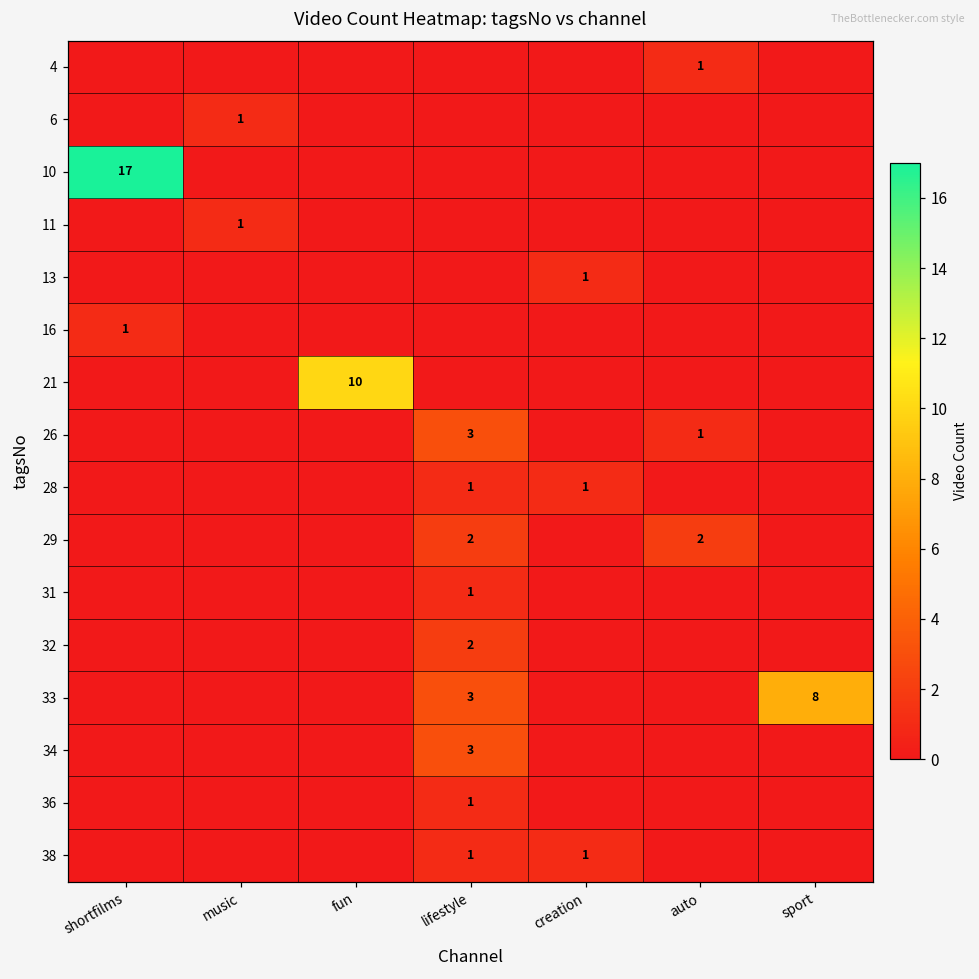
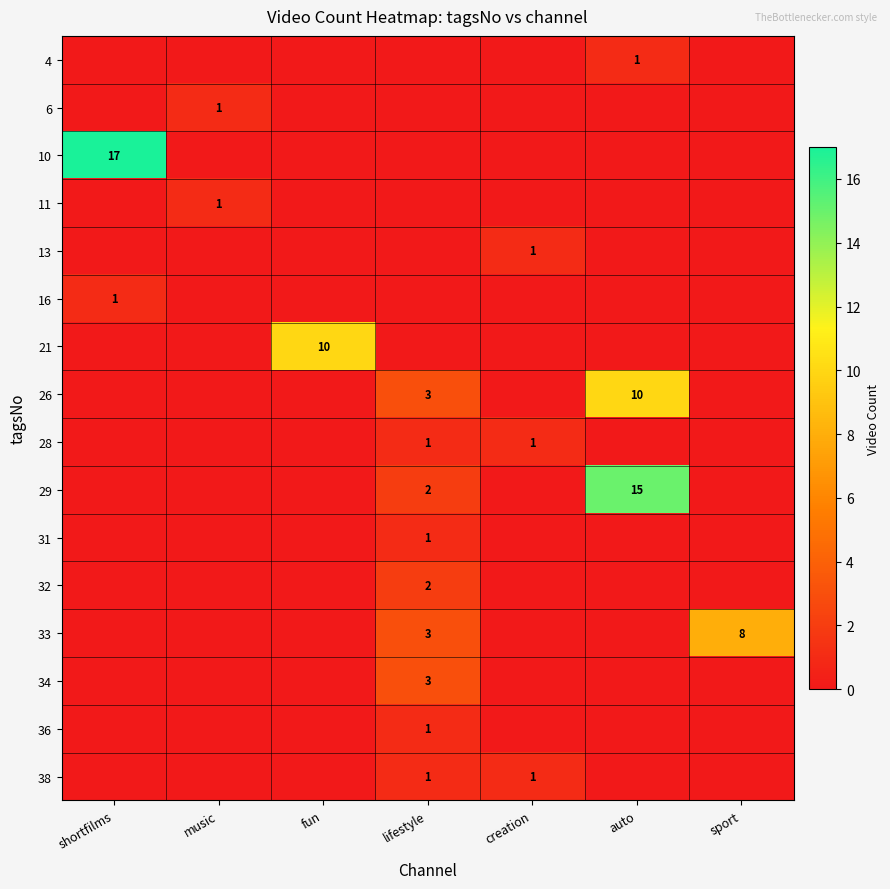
26, auto: 1 -> 10
29, auto: 2 -> 15
